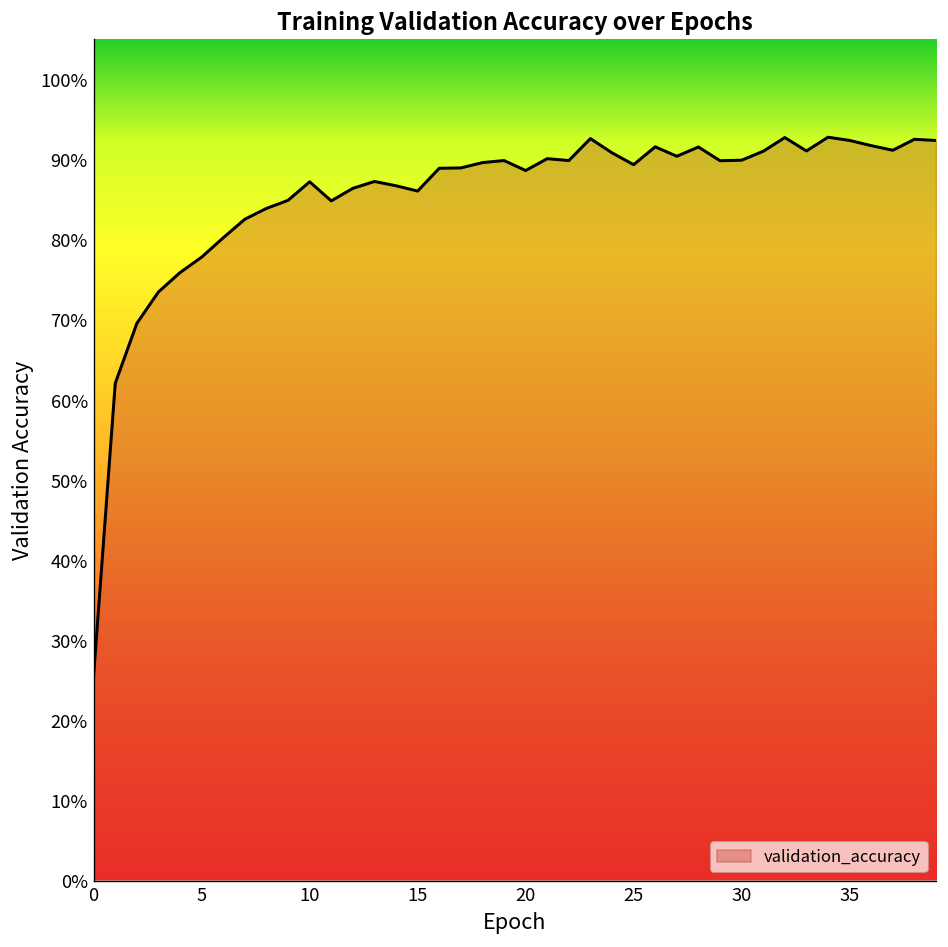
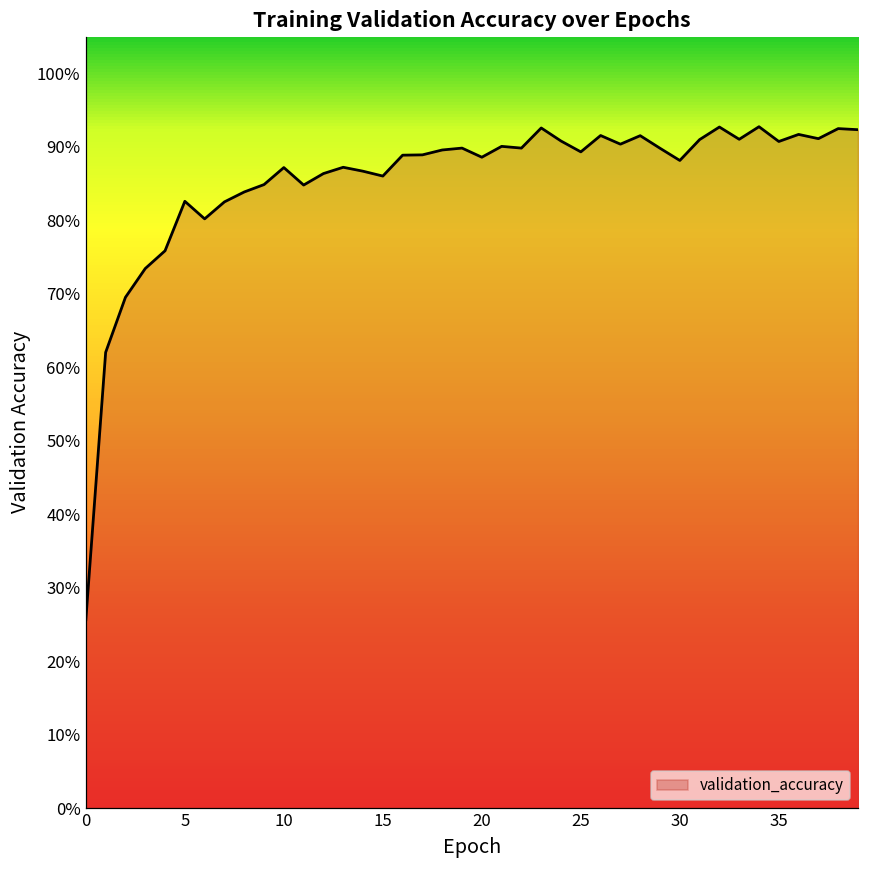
5: 78% -> 83%
30: 90% -> 88%
35: 92% -> 91%
